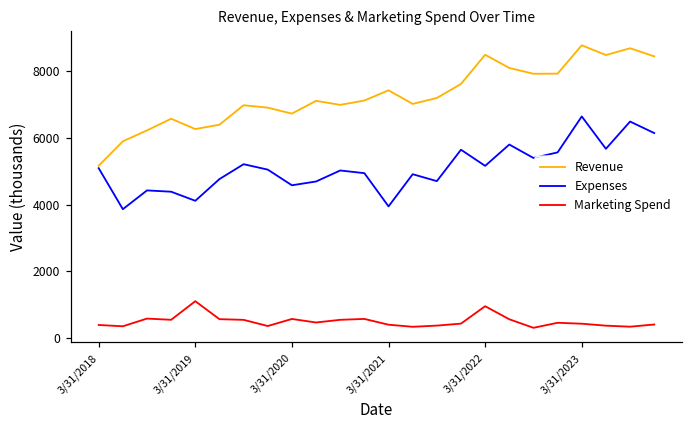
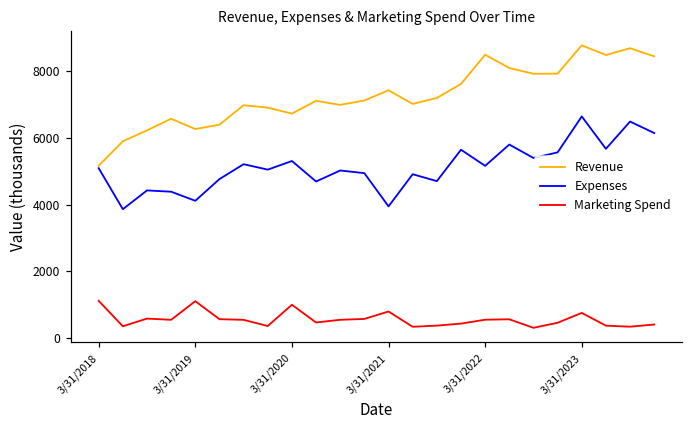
Marketing Spend, 3/31/2018: 400 -> 1100
Expenses, 3/31/2020: 4600 -> 5300
Marketing Spend, 3/31/2020: 600 -> 1000
Marketing Spend, 3/31/2021: 400 -> 800
Marketing Spend, 3/31/2022: 1000 -> 500
Marketing Spend, 3/31/2023: 400 -> 700
